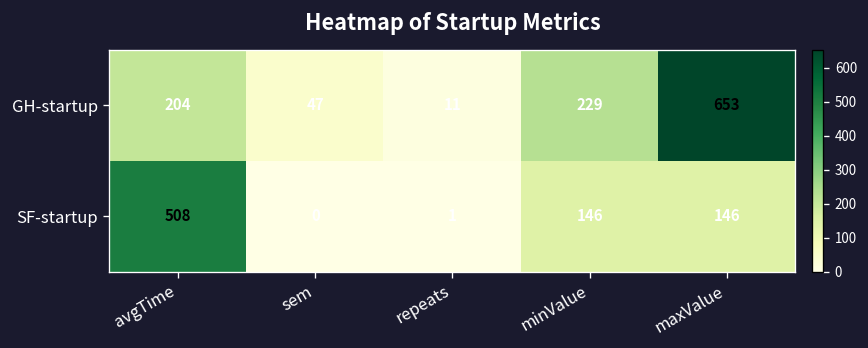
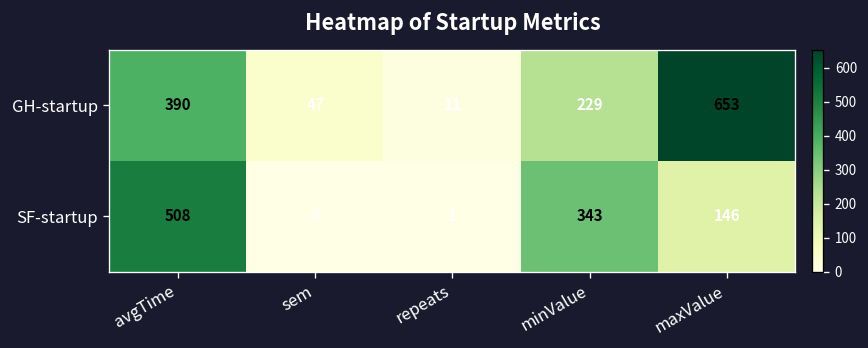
GH-startup, avgTime: 204 -> 390
SF-startup, minValue: 146 -> 343
